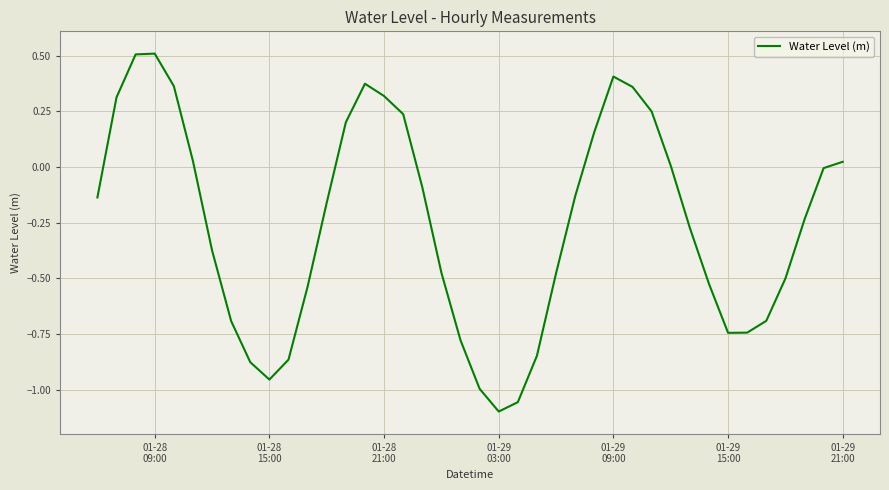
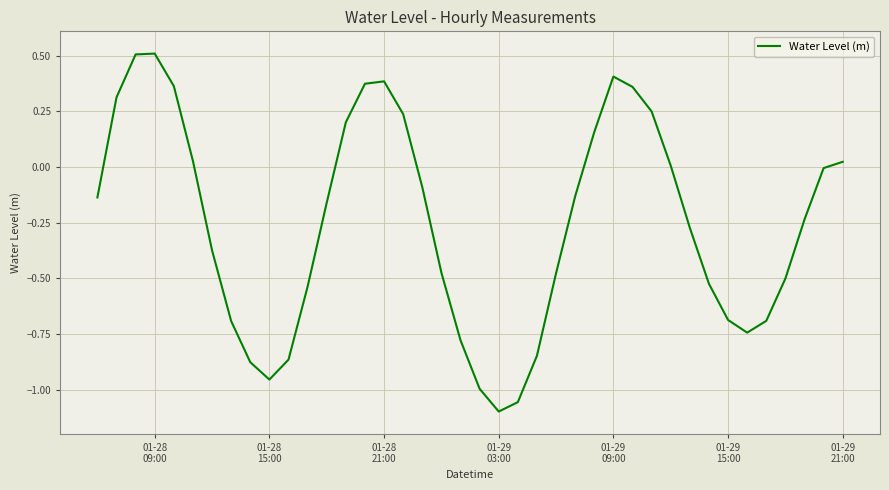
01-28 21:00: 0.32 -> 0.38
01-29 15:00: -0.74 -> -0.69
